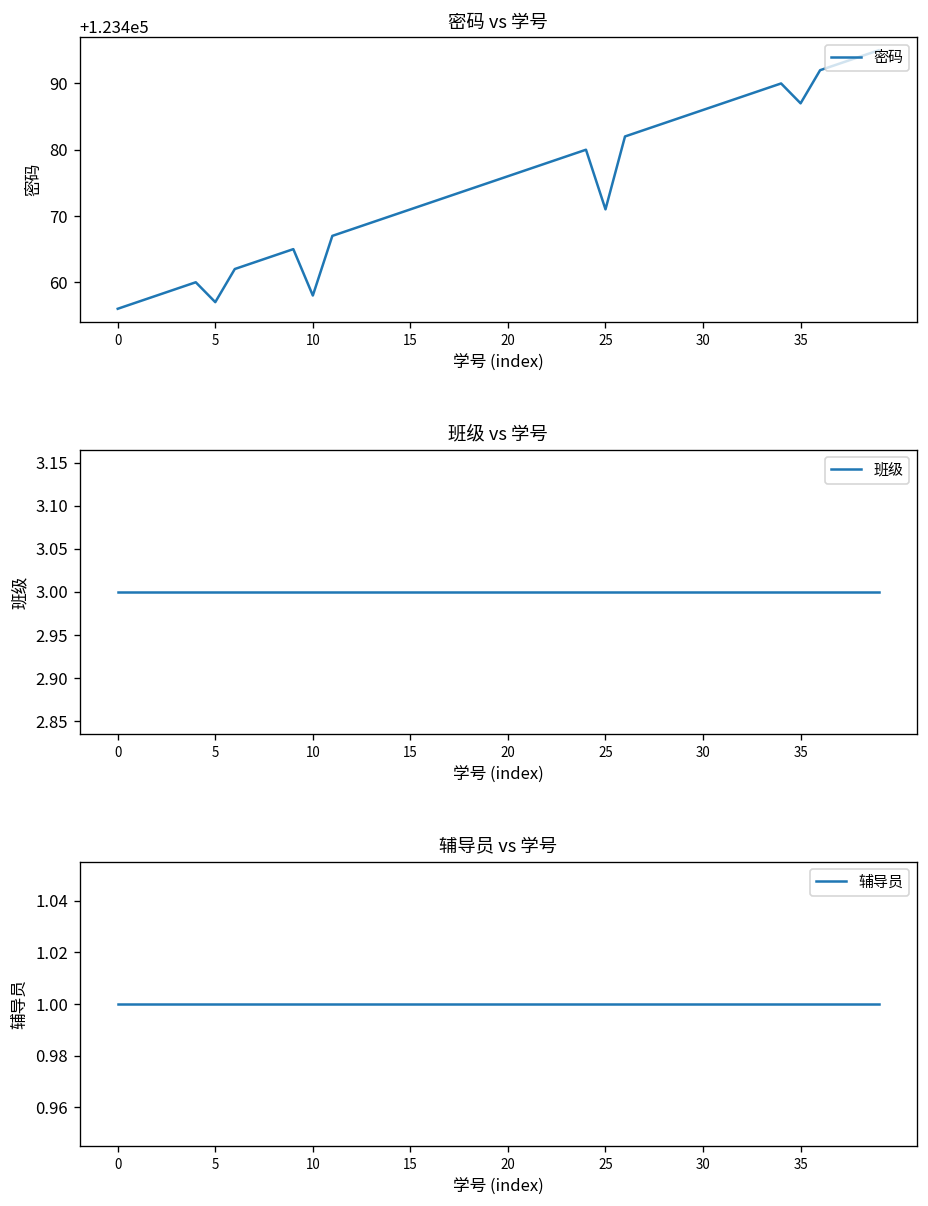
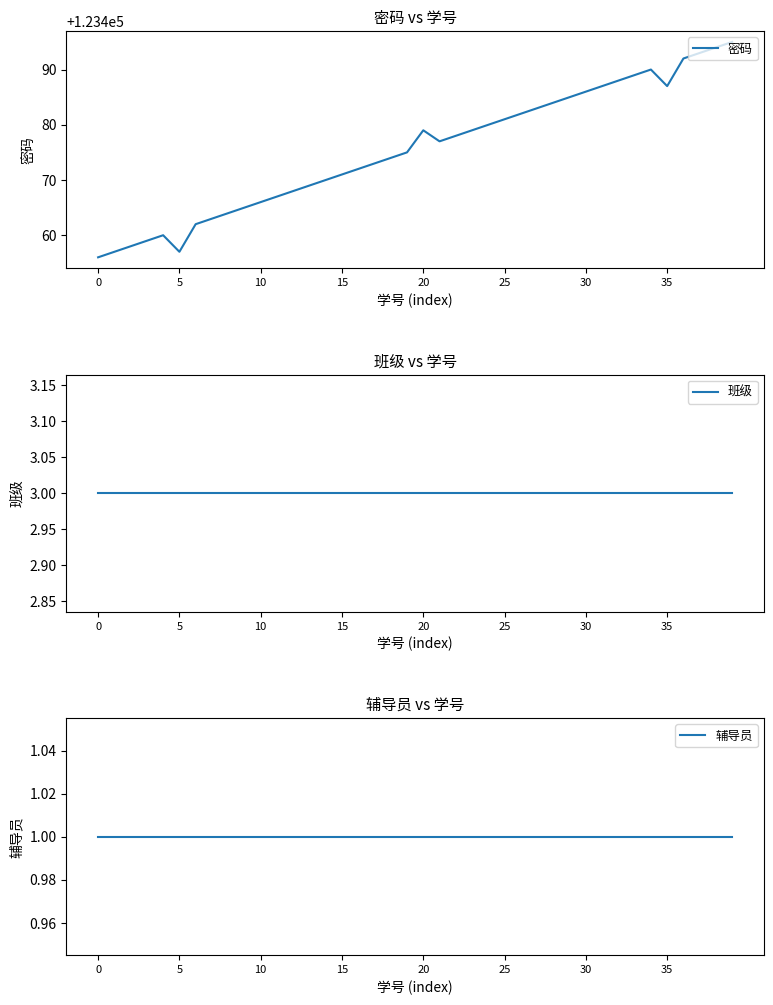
密码 vs 学号, 10: 123458 -> 123466
密码 vs 学号, 20: 123476 -> 123479
密码 vs 学号, 25: 123471 -> 123481
